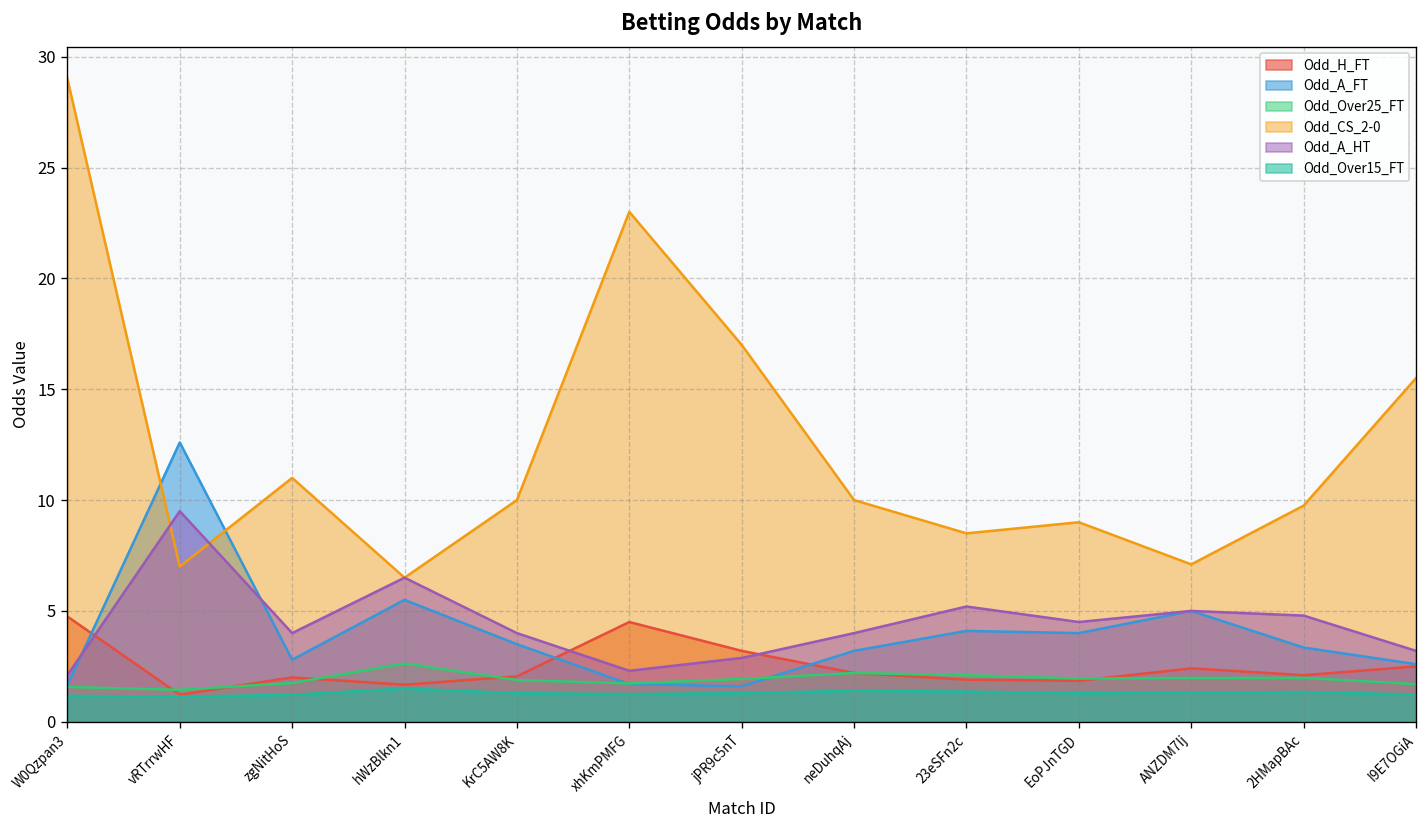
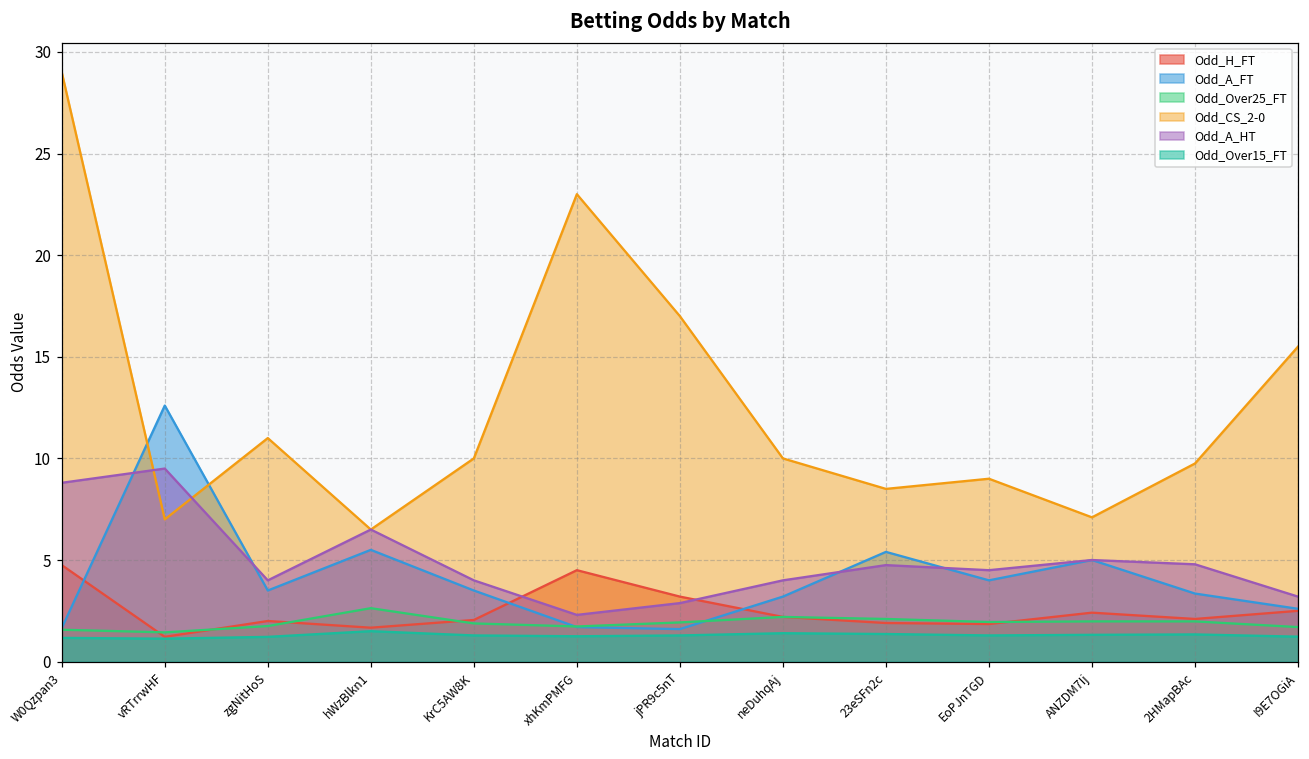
Odd_A_HT, W0Qzpan3: 2.1 -> 8.8
Odd_A_FT, zgNitHoS: 2.8 -> 3.5
Odd_A_FT, 23eSFn2c: 4.1 -> 5.4
Odd_A_HT, 23eSFn2c: 5.2 -> 4.8
